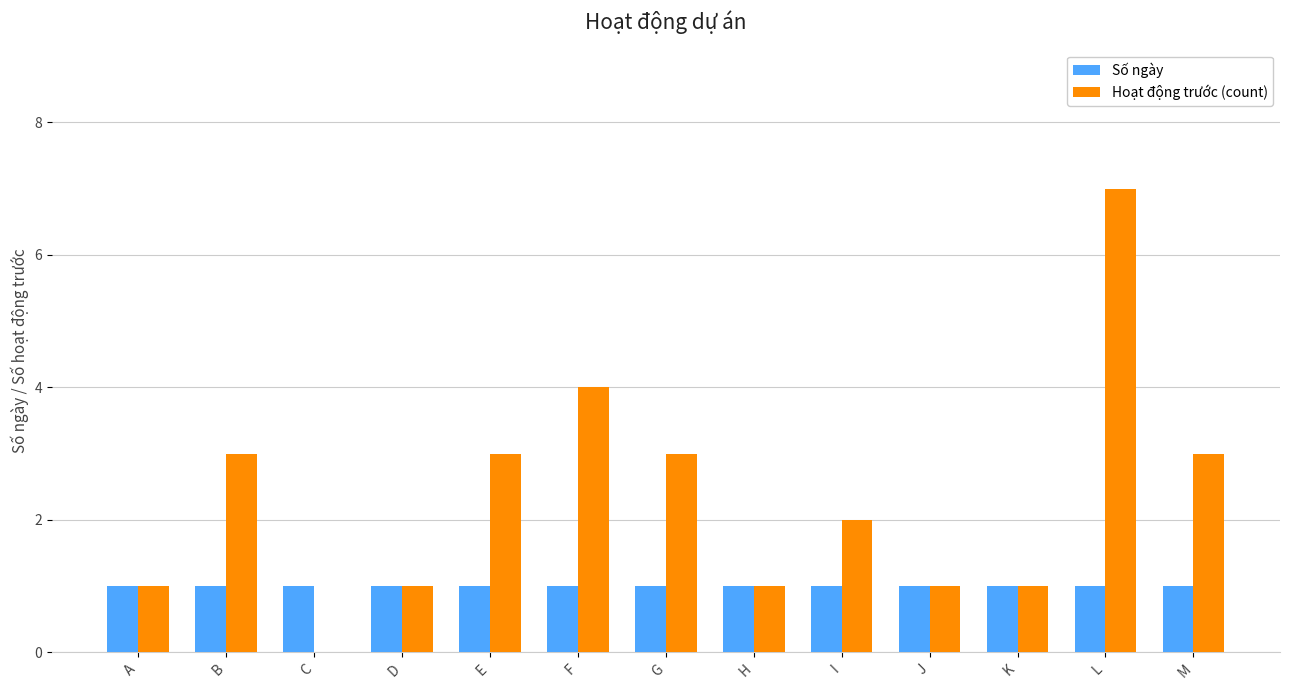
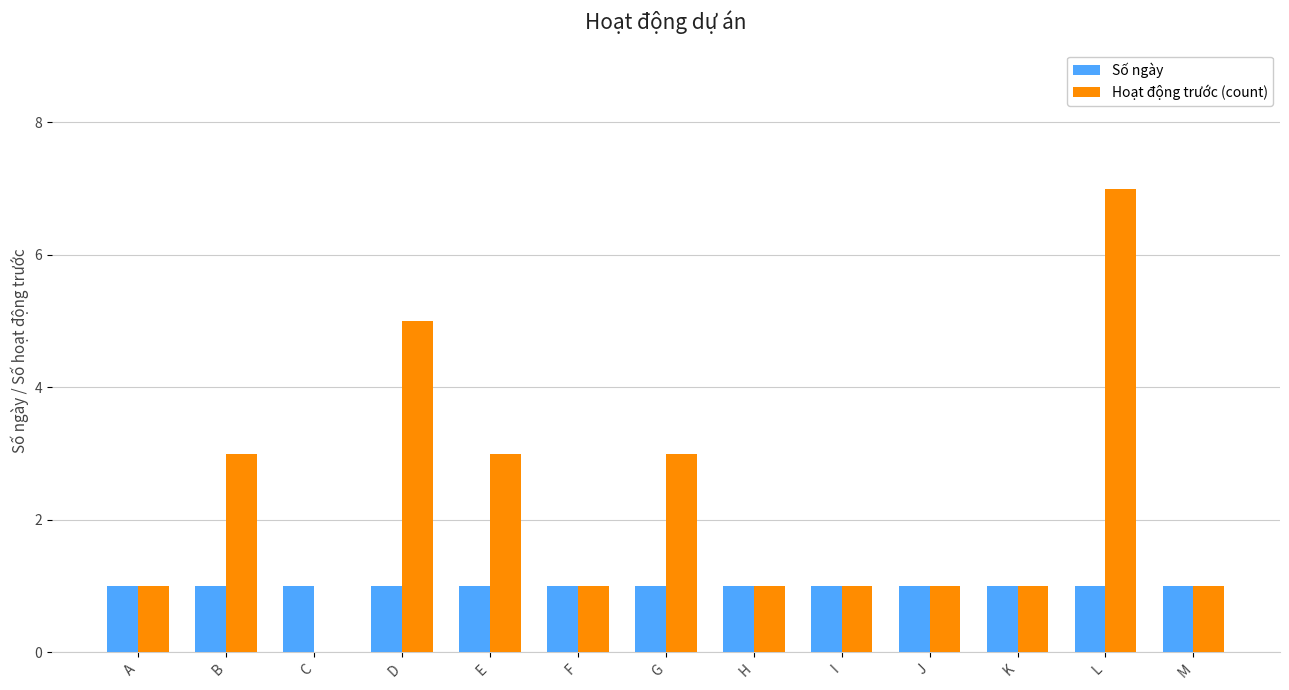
Hoạt động trước (count), D: 1 -> 5
Hoạt động trước (count), F: 4 -> 1
Hoạt động trước (count), I: 2 -> 1
Hoạt động trước (count), M: 3 -> 1
